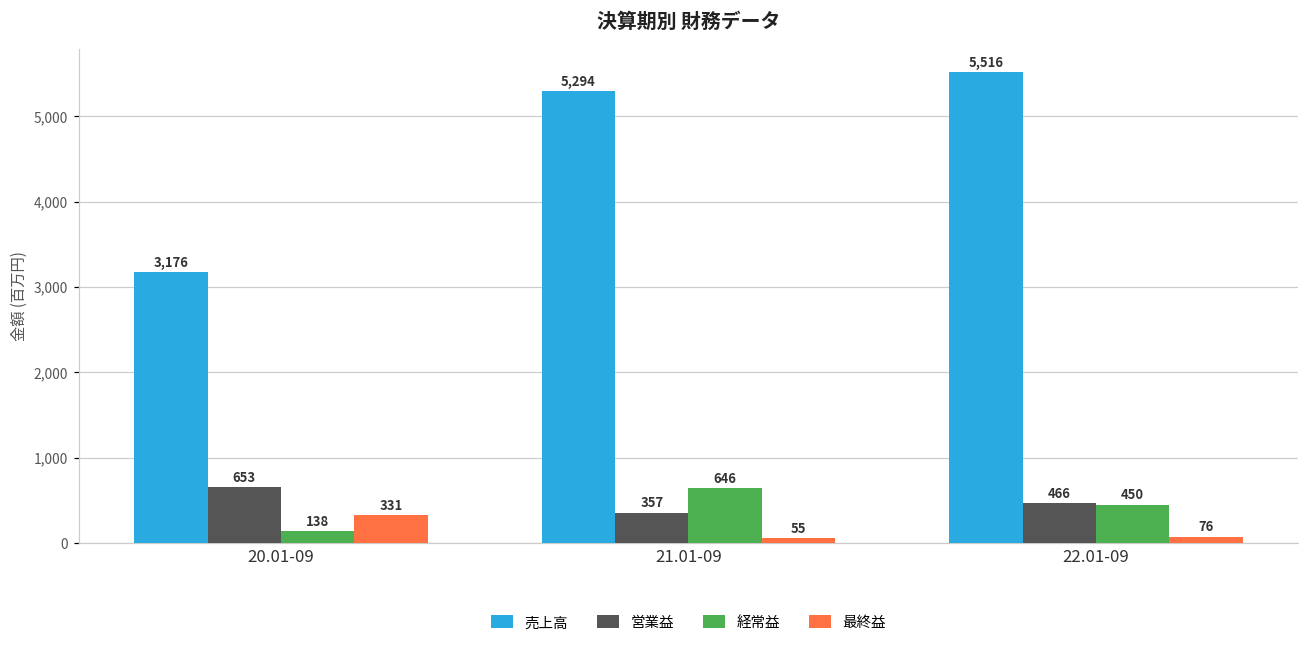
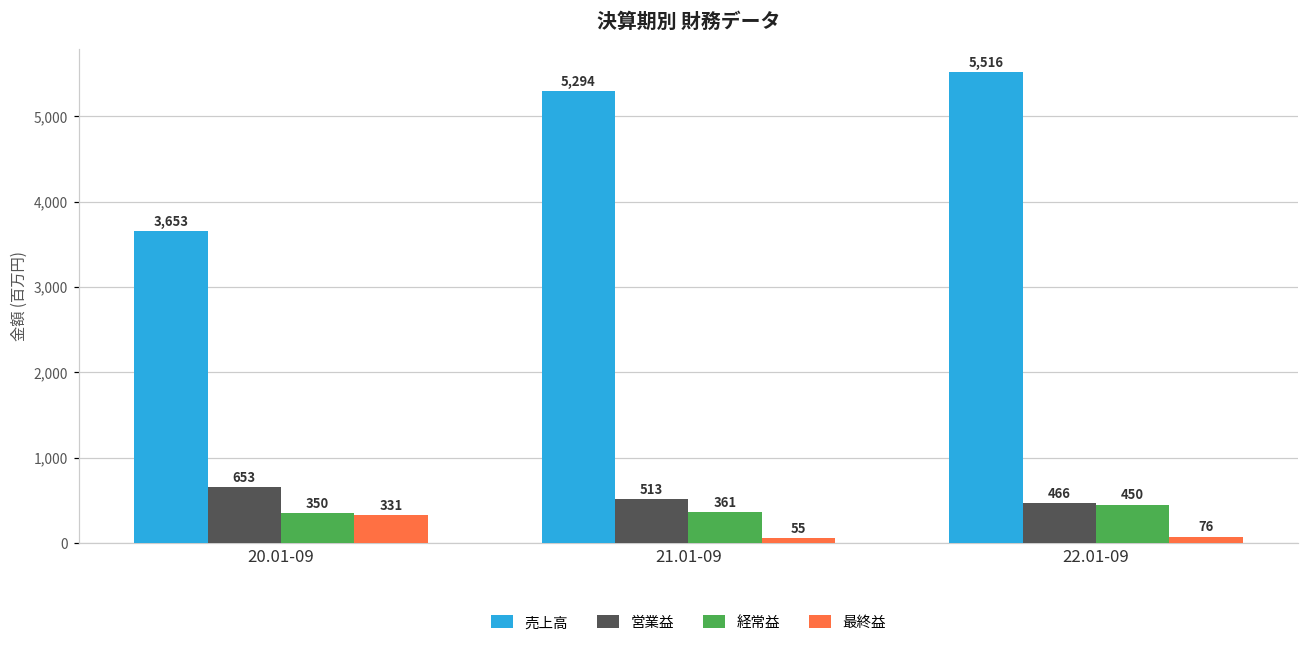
売上高, 20.01-09: 3,176 -> 3,653
経常益, 20.01-09: 138 -> 350
営業益, 21.01-09: 357 -> 513
経常益, 21.01-09: 646 -> 361
